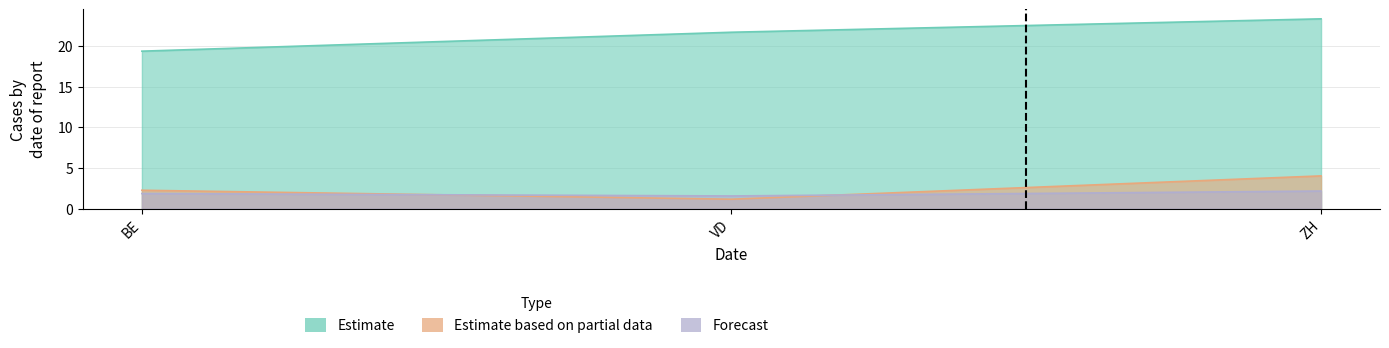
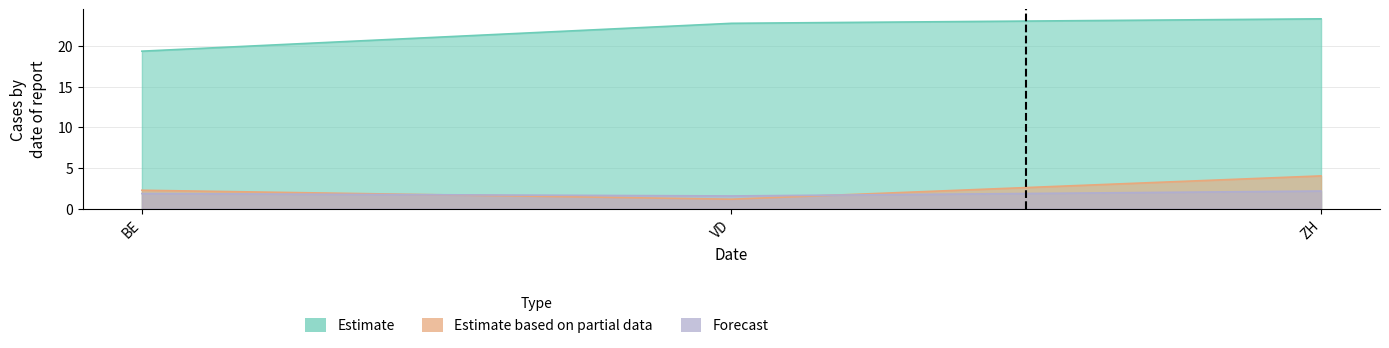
Estimate, VD: 22 -> 23
